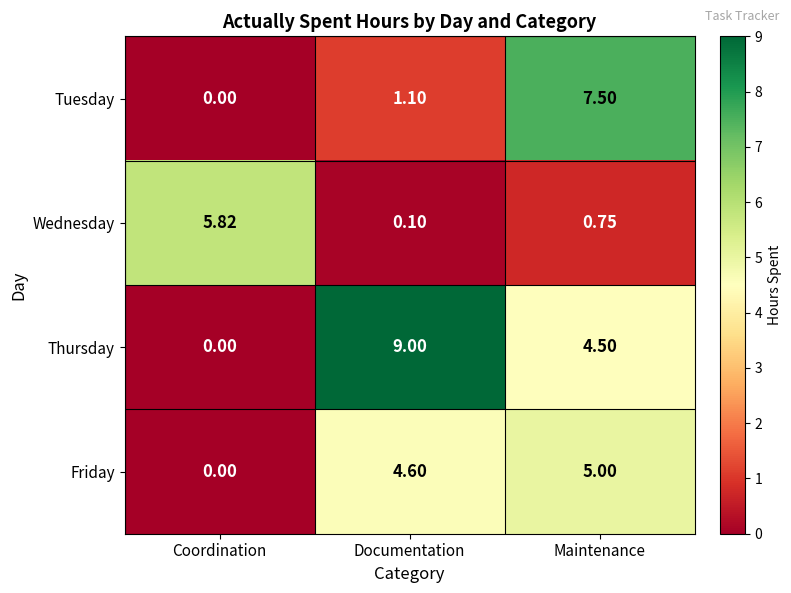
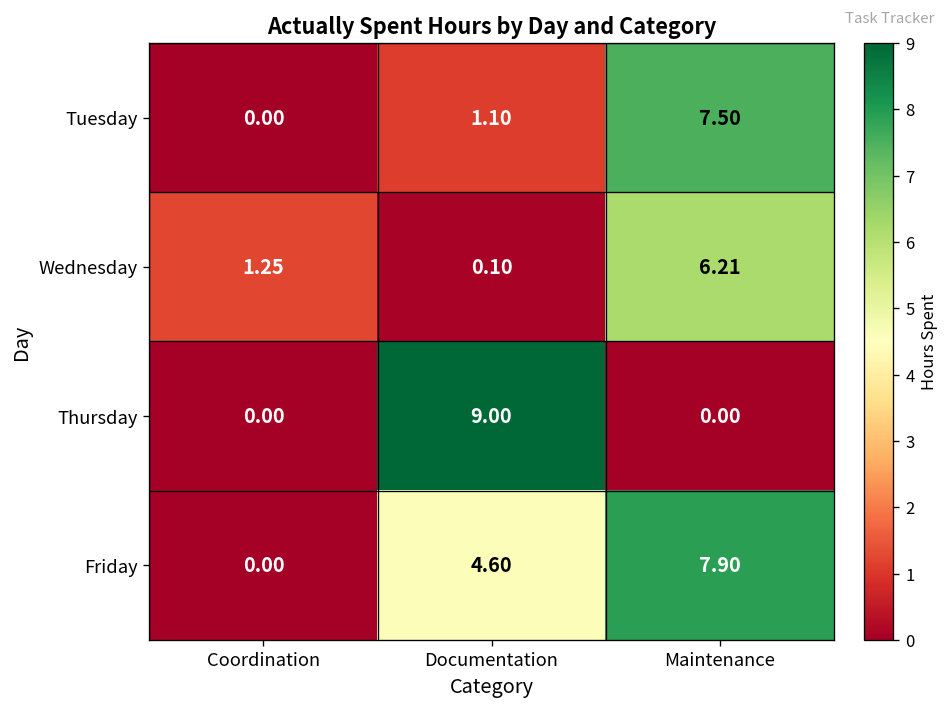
Wednesday, Coordination: 5.82 -> 1.25
Wednesday, Maintenance: 0.75 -> 6.21
Thursday, Maintenance: 4.50 -> 0.00
Friday, Maintenance: 5.00 -> 7.90
